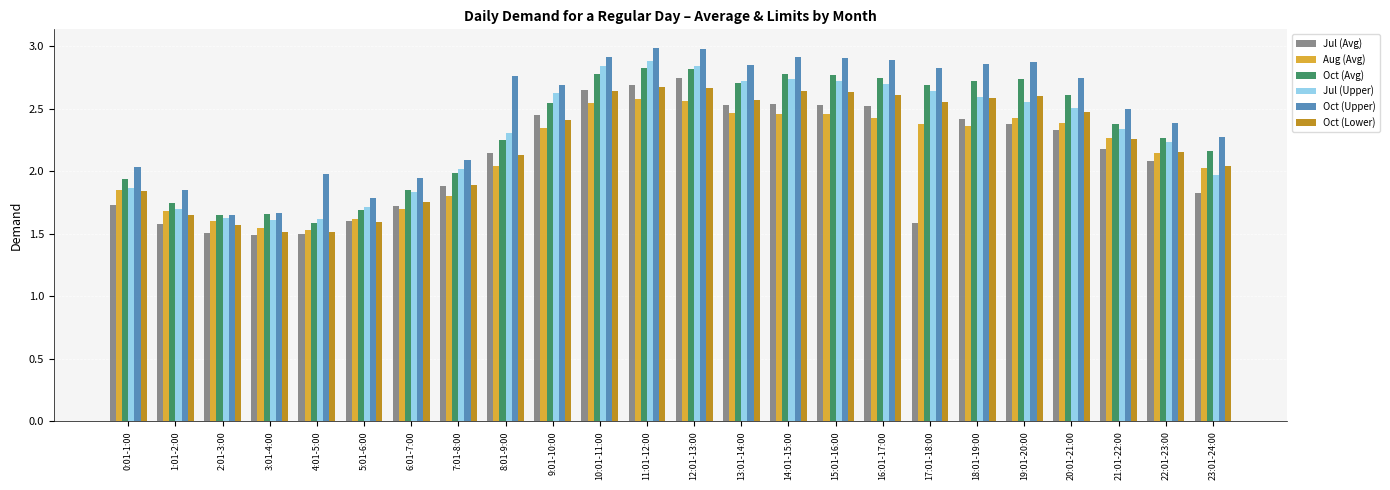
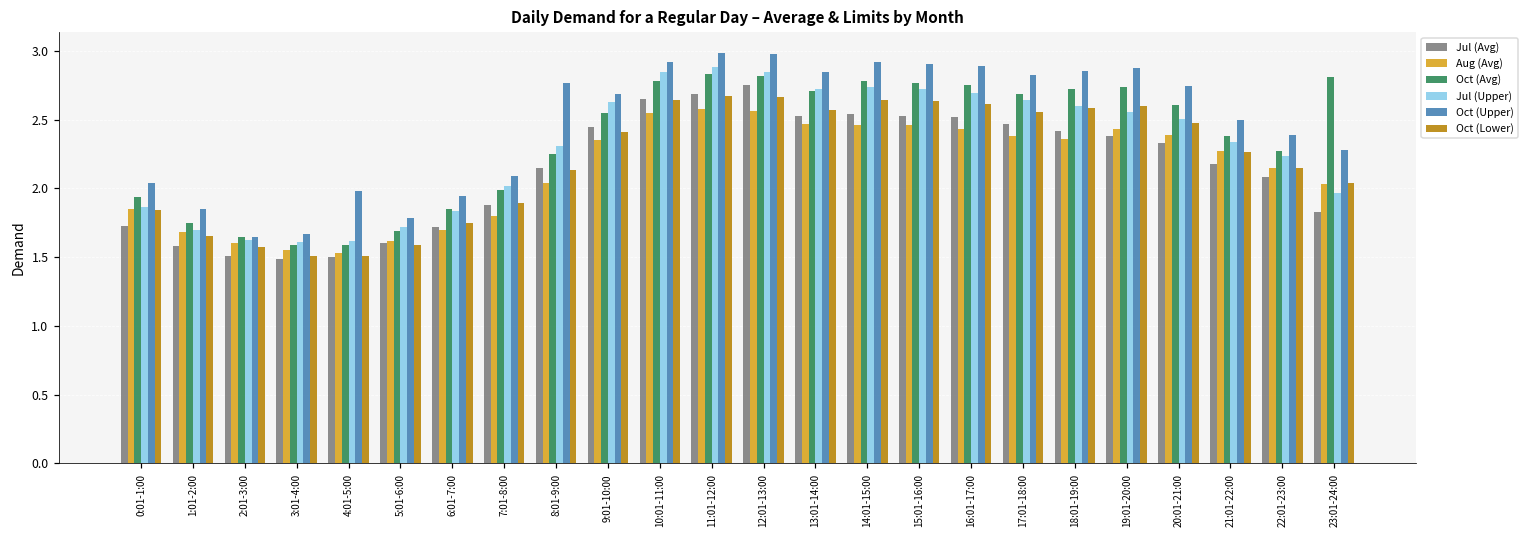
Oct (Avg), 3:01-4:00: 1.66 -> 1.59
Jul (Avg), 17:01-18:00: 1.59 -> 2.47
Oct (Avg), 23:01-24:00: 2.16 -> 2.81
